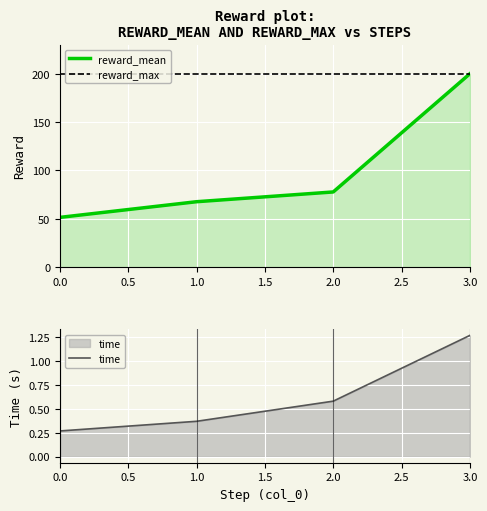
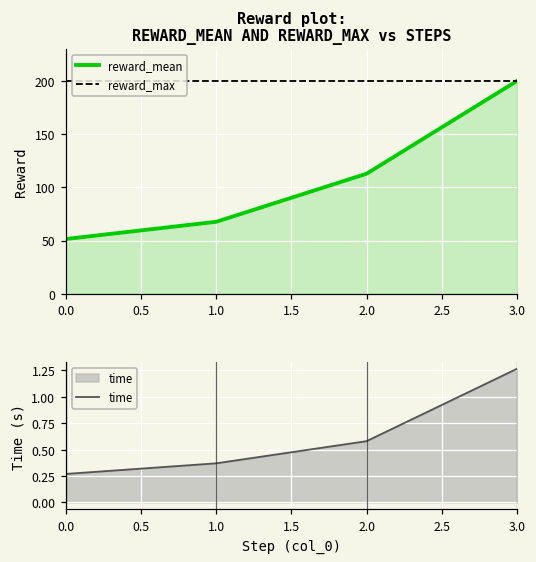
Reward plot: REWARD_MEAN AND REWARD_MAX vs STEPS, reward_mean, 2.0: 80 -> 110
